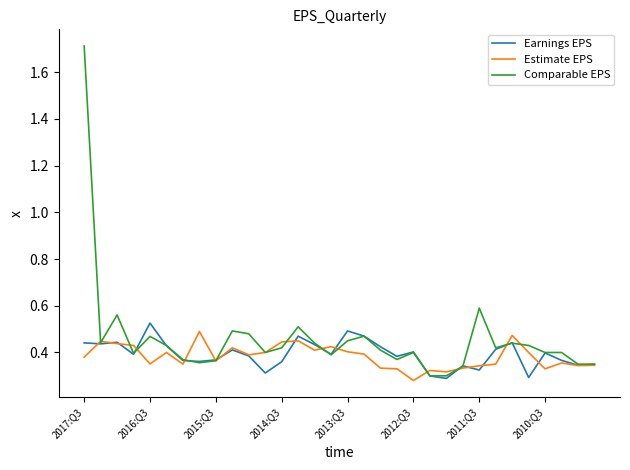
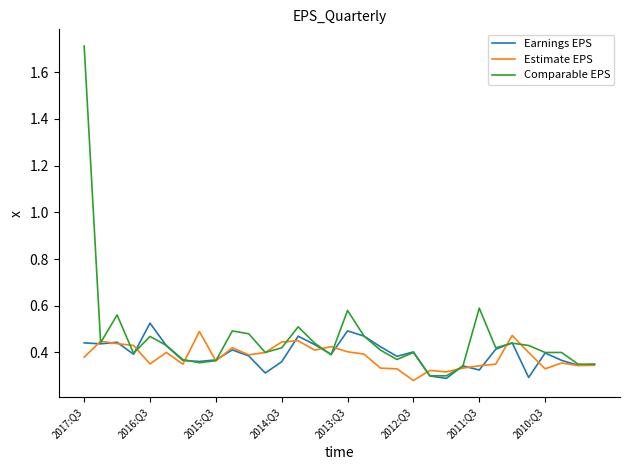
Comparable EPS, 2013:Q3: 0.45 -> 0.58
